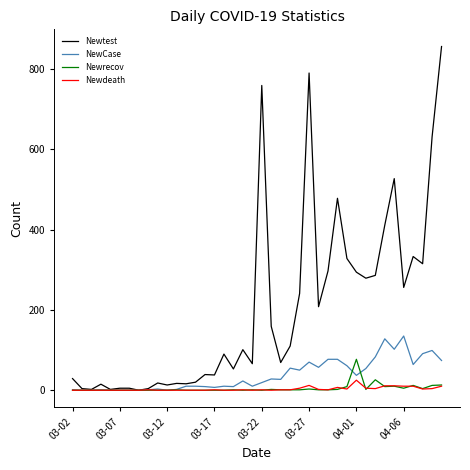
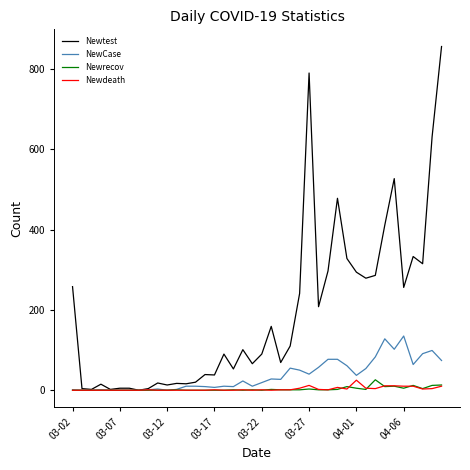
Newtest, 03-02: 30 -> 260
Newtest, 03-22: 760 -> 90
NewCase, 03-27: 70 -> 40
Newrecov, 04-01: 80 -> 10
